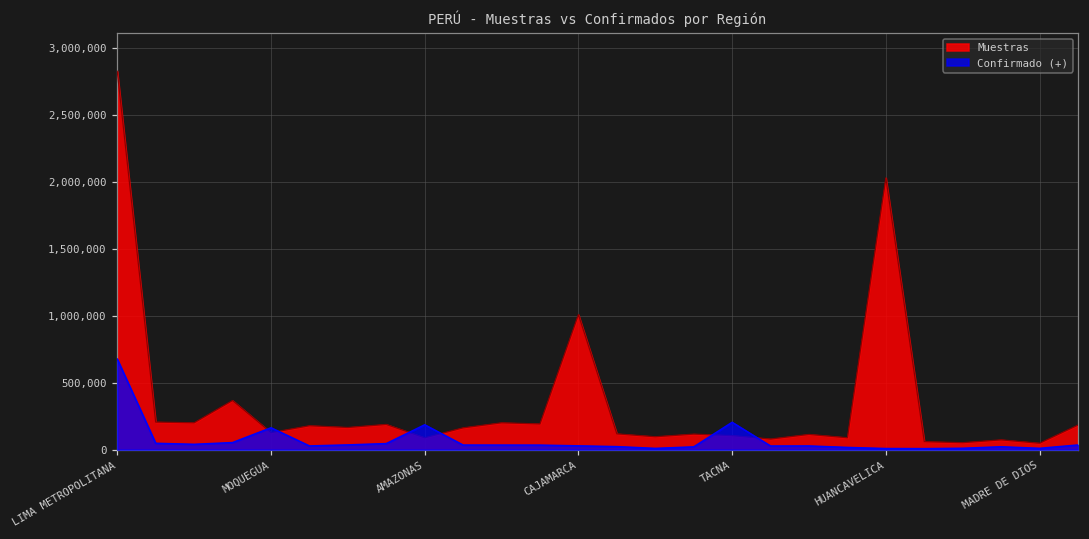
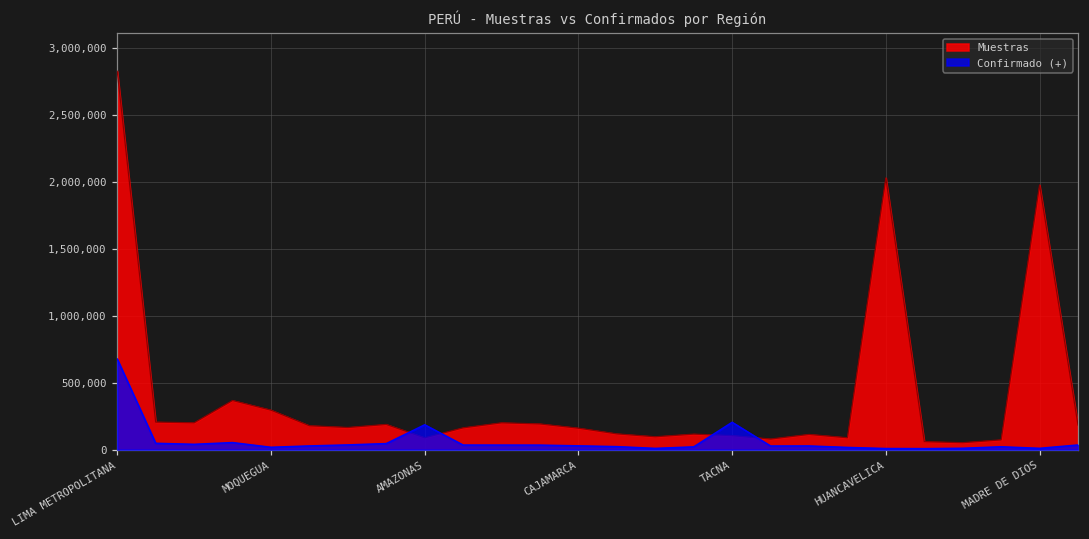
Muestras, MOQUEGUA: 130,000 -> 290,000
Confirmado (+), MOQUEGUA: 160,000 -> 20,000
Muestras, CAJAMARCA: 1,010,000 -> 160,000
Muestras, MADRE DE DIOS: 50,000 -> 1,970,000
